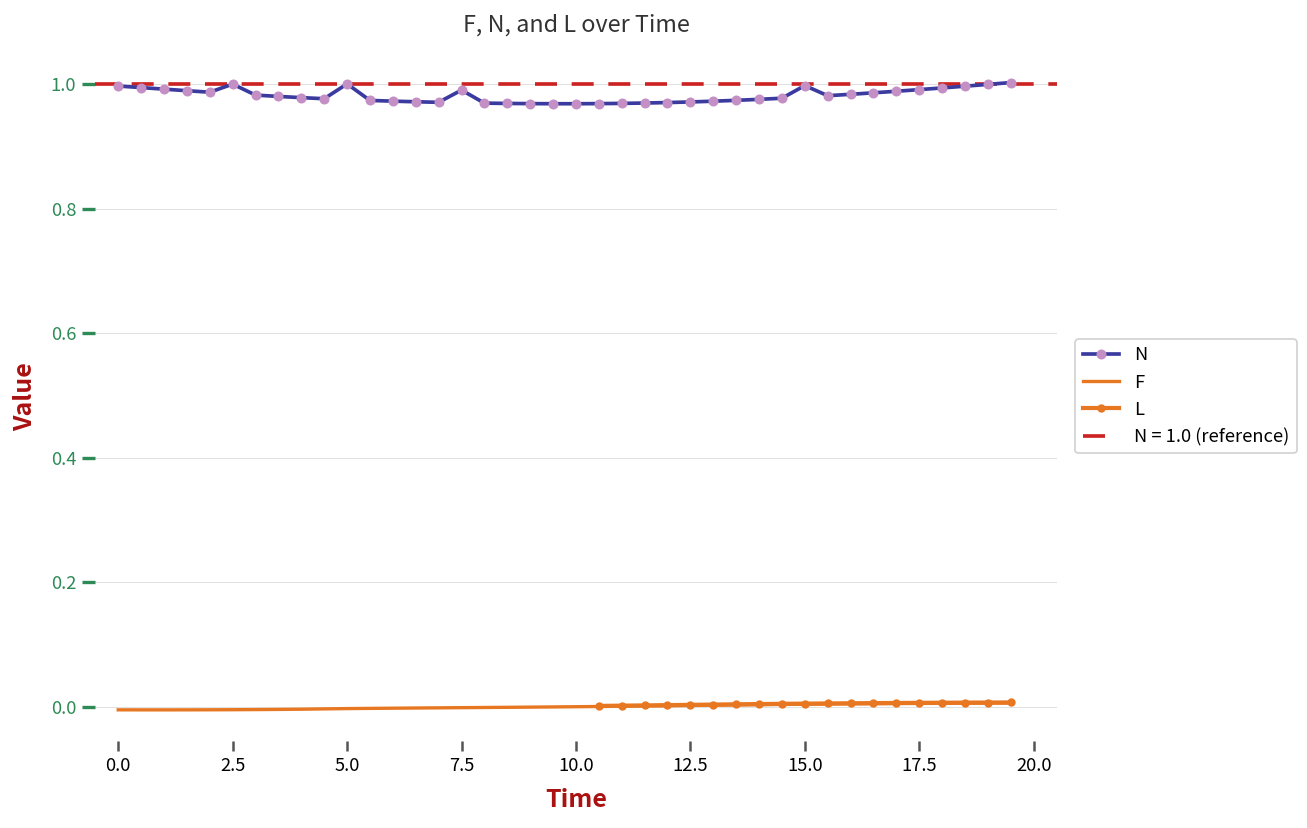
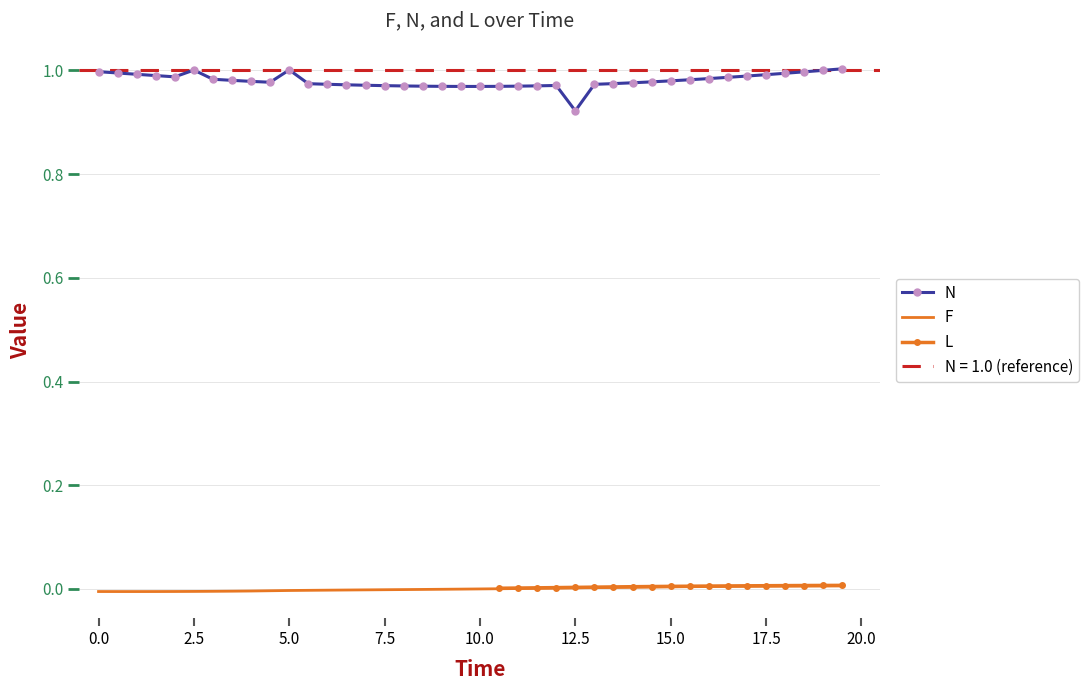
N, 7.5: 0.99 -> 0.97
N, 12.5: 0.97 -> 0.92
N, 15.0: 1.00 -> 0.98
